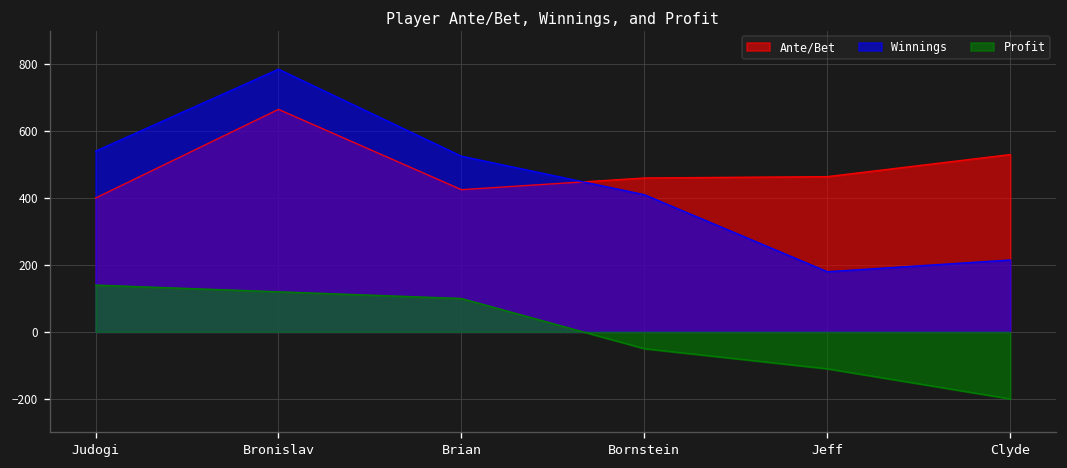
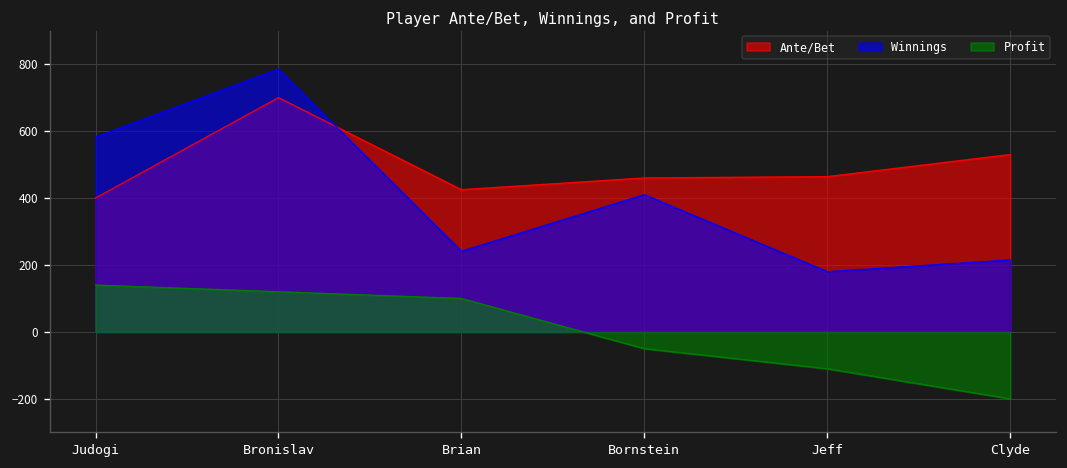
Winnings, Judogi: 540 -> 580
Ante/Bet, Bronislav: 670 -> 700
Winnings, Brian: 530 -> 240
